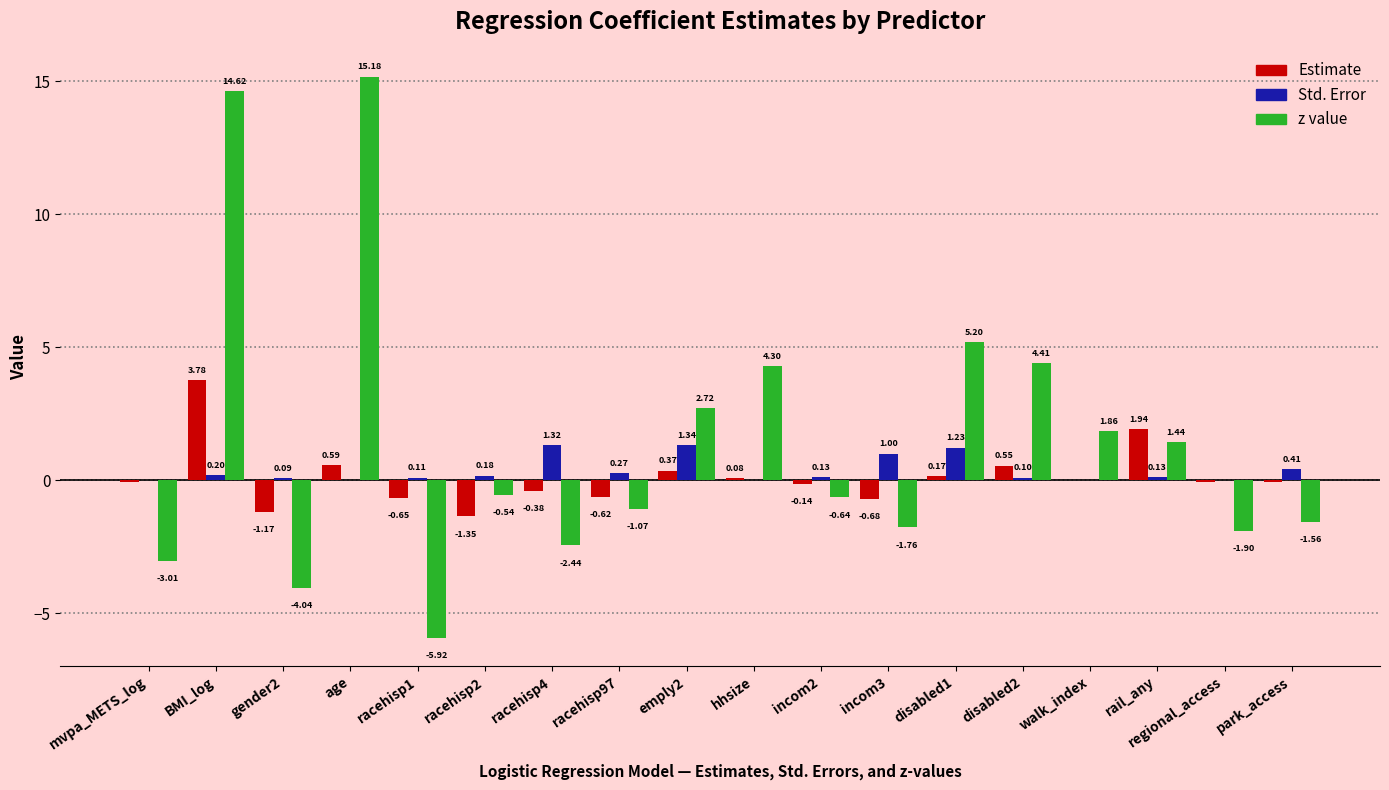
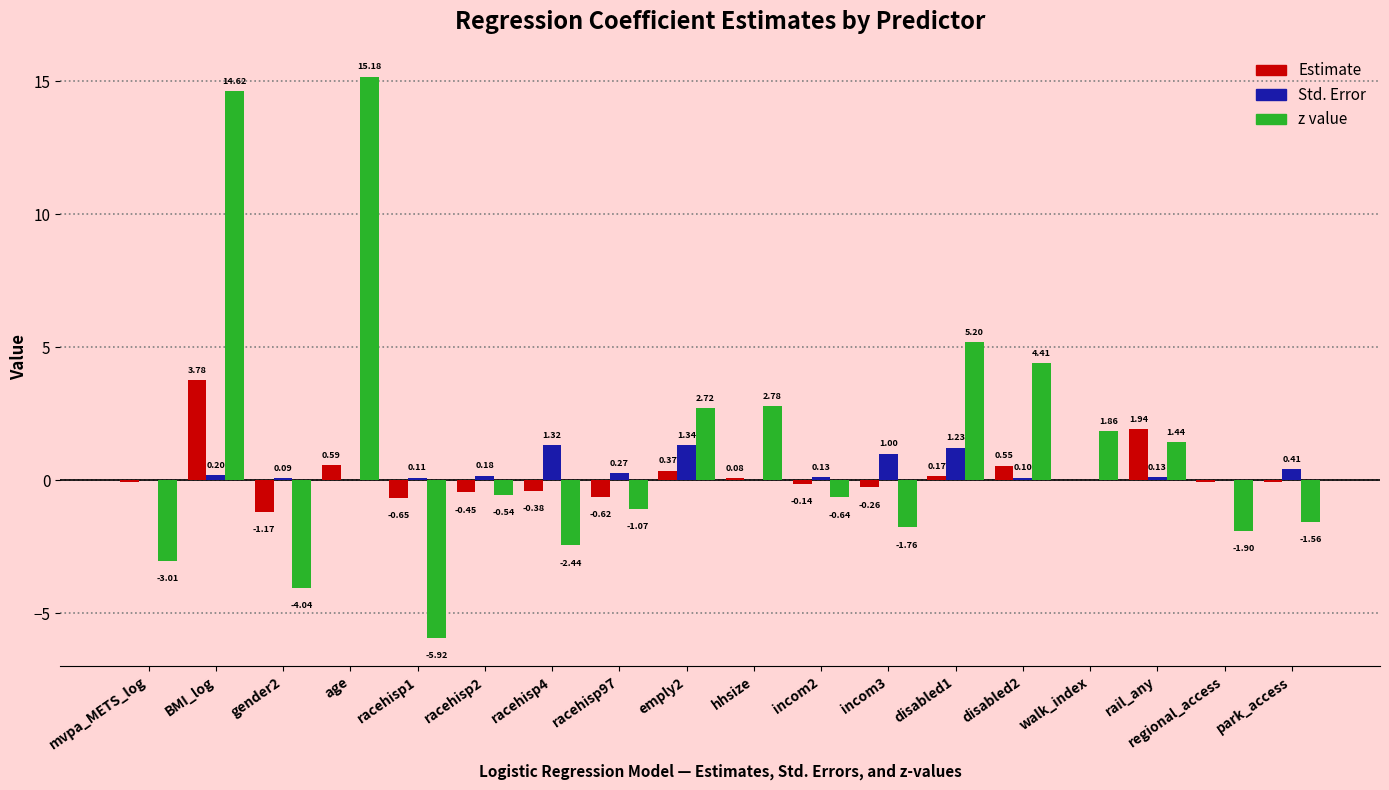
Estimate, racehisp2: -1.35 -> -0.45
z value, hhsize: 4.30 -> 2.78
Estimate, incom3: -0.68 -> -0.26
